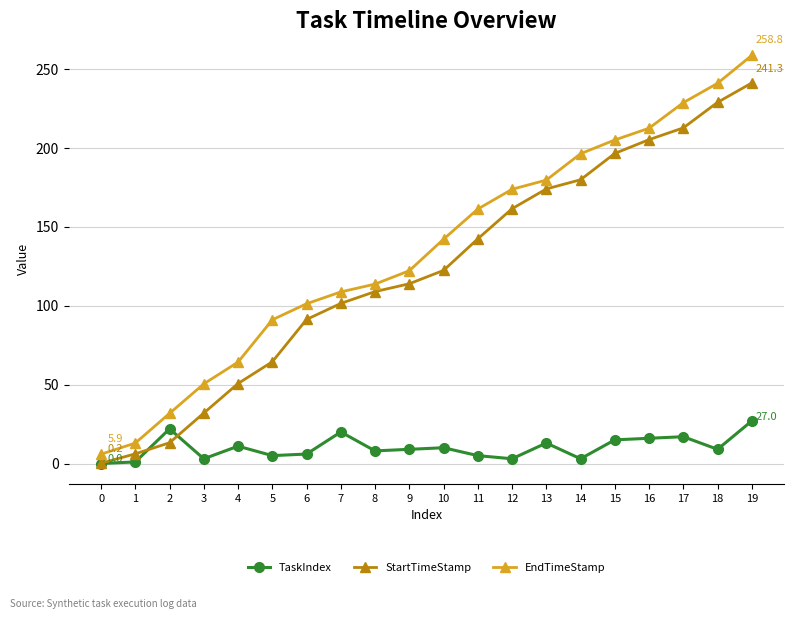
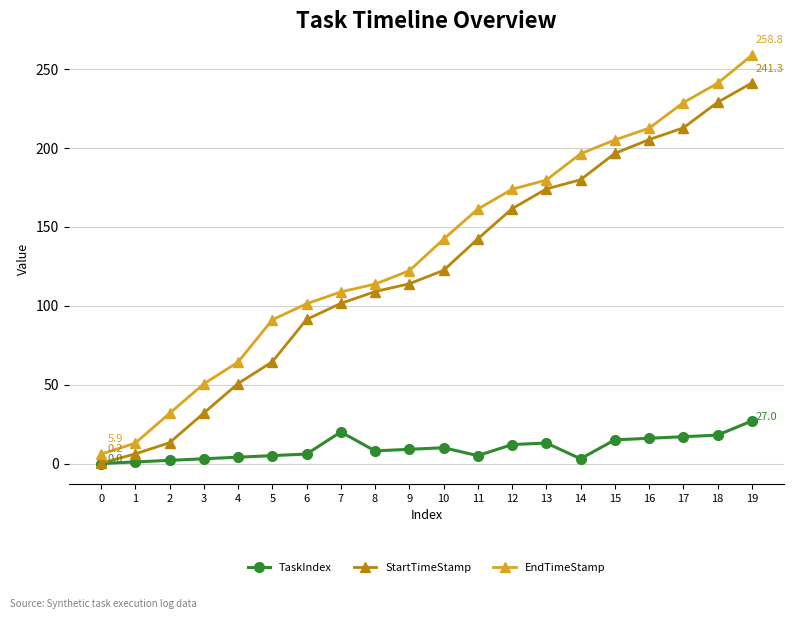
TaskIndex, 2: 22 -> 2
TaskIndex, 4: 11 -> 4
TaskIndex, 12: 3 -> 12
TaskIndex, 18: 9 -> 18
